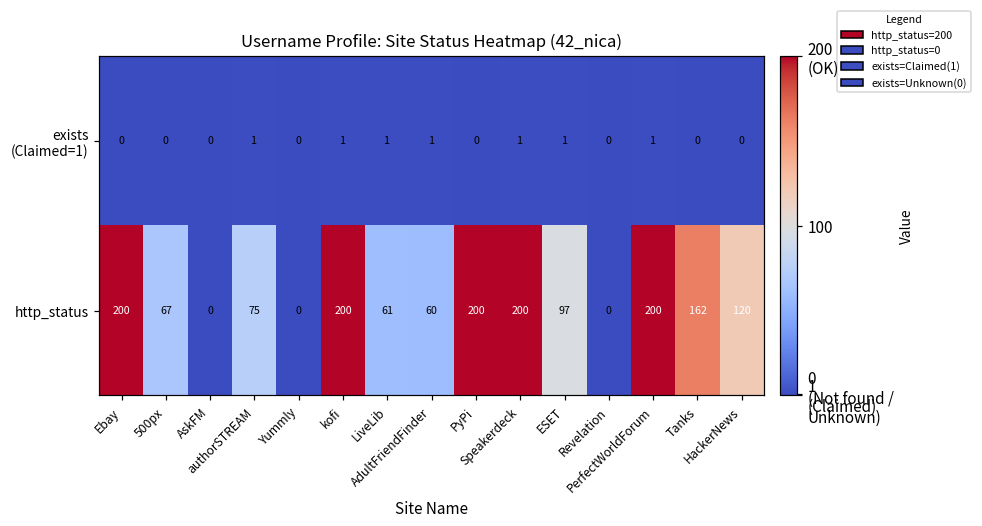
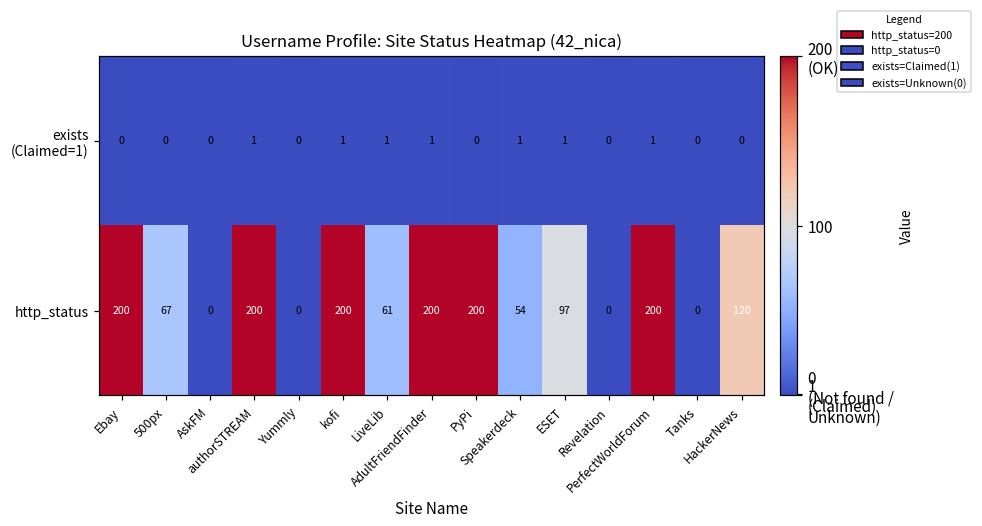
http_status, authorSTREAM: 75 -> 200
http_status, AdultFriendFinder: 60 -> 200
http_status, Speakerdeck: 200 -> 54
http_status, Tanks: 162 -> 0
